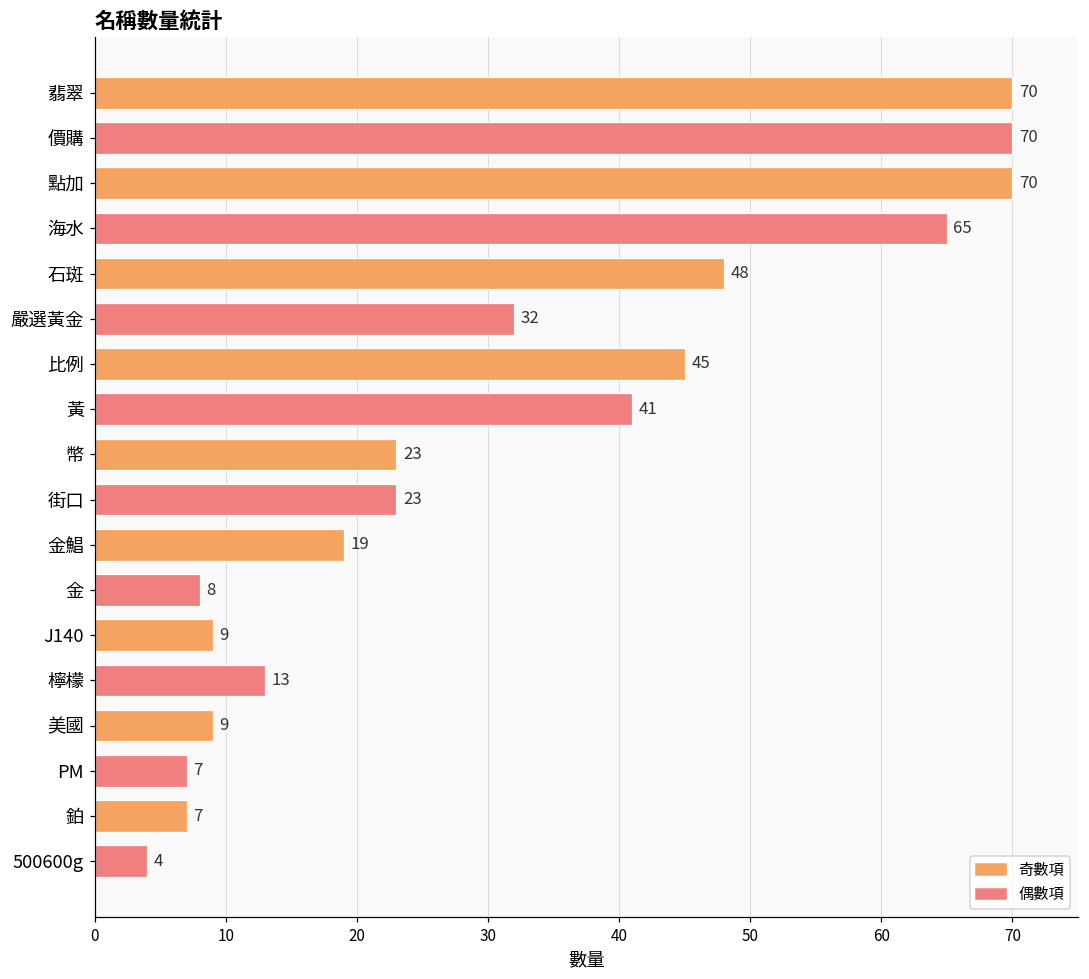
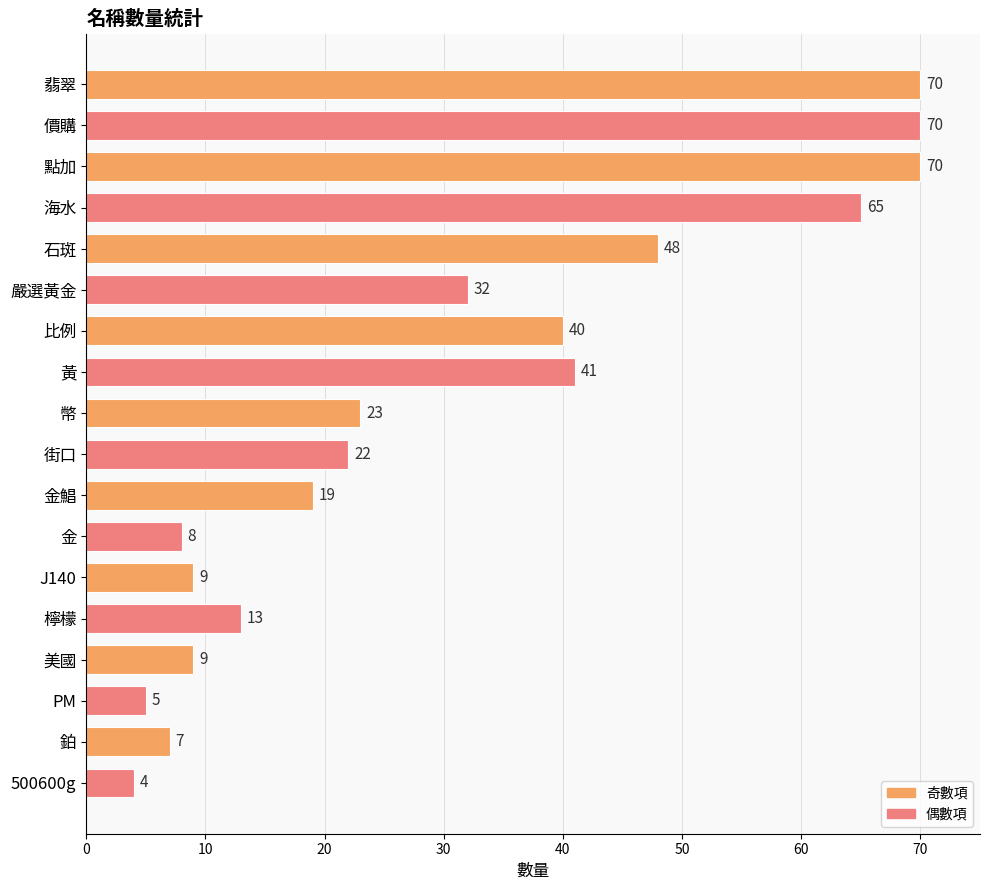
比例: 45 -> 40
街口: 23 -> 22
PM: 7 -> 5
